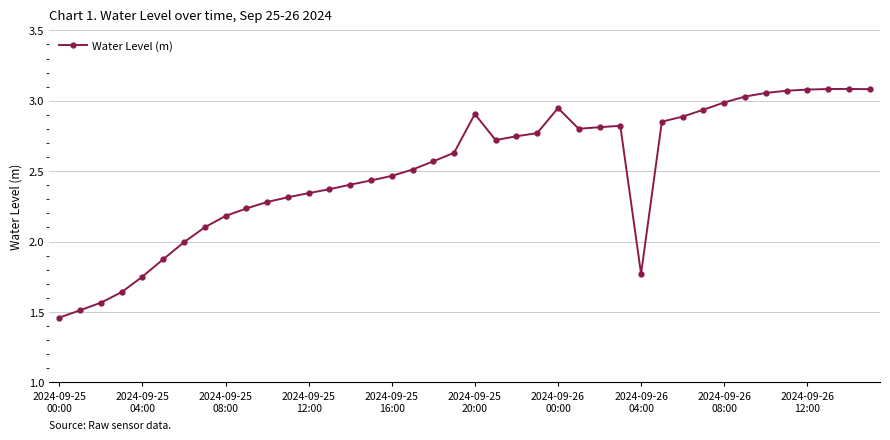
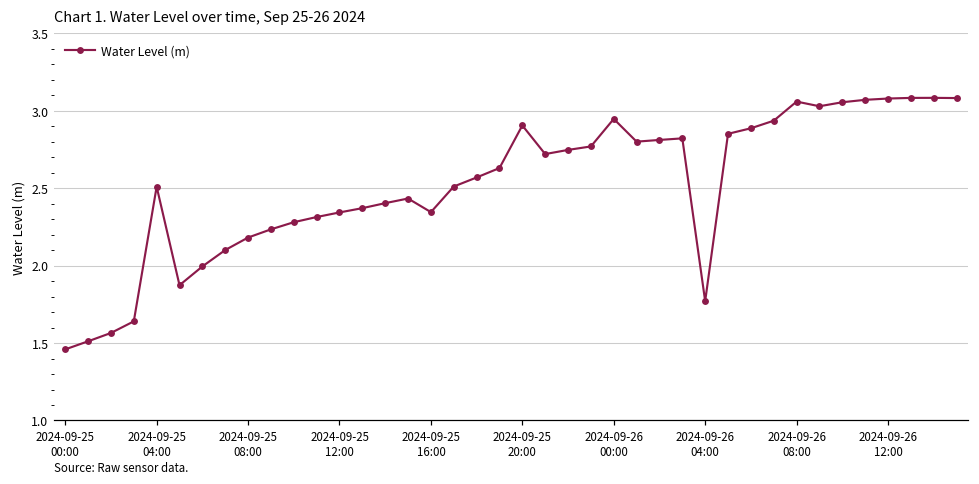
2024-09-25 04:00: 1.75 -> 2.51
2024-09-25 16:00: 2.47 -> 2.35
2024-09-26 08:00: 2.99 -> 3.06
